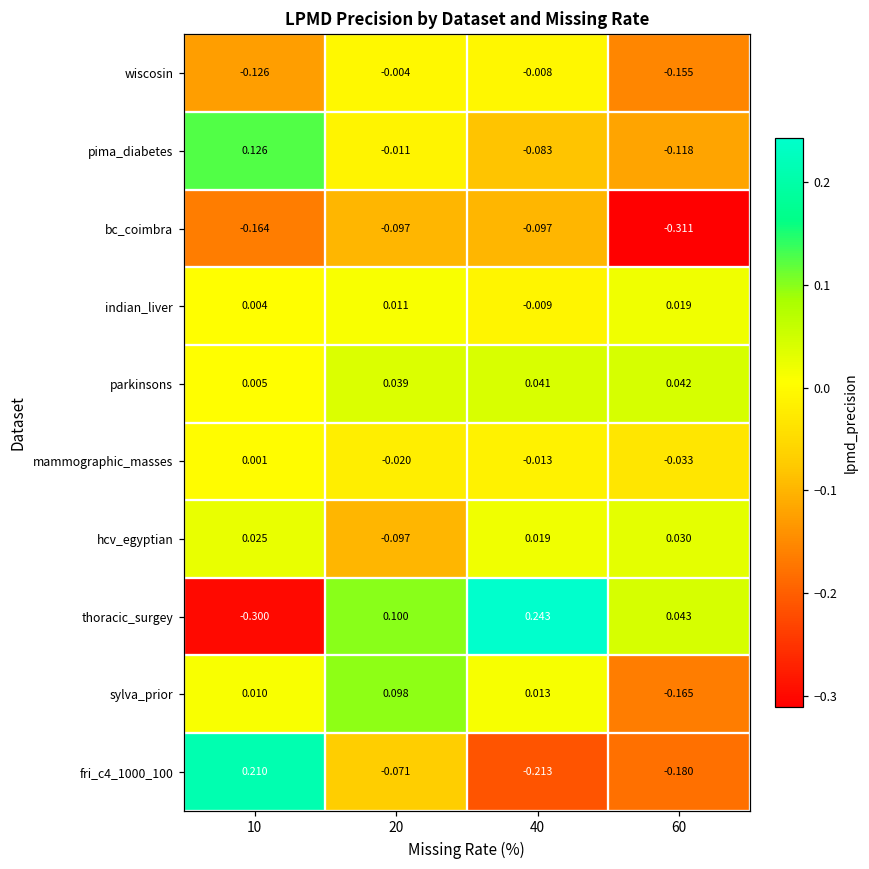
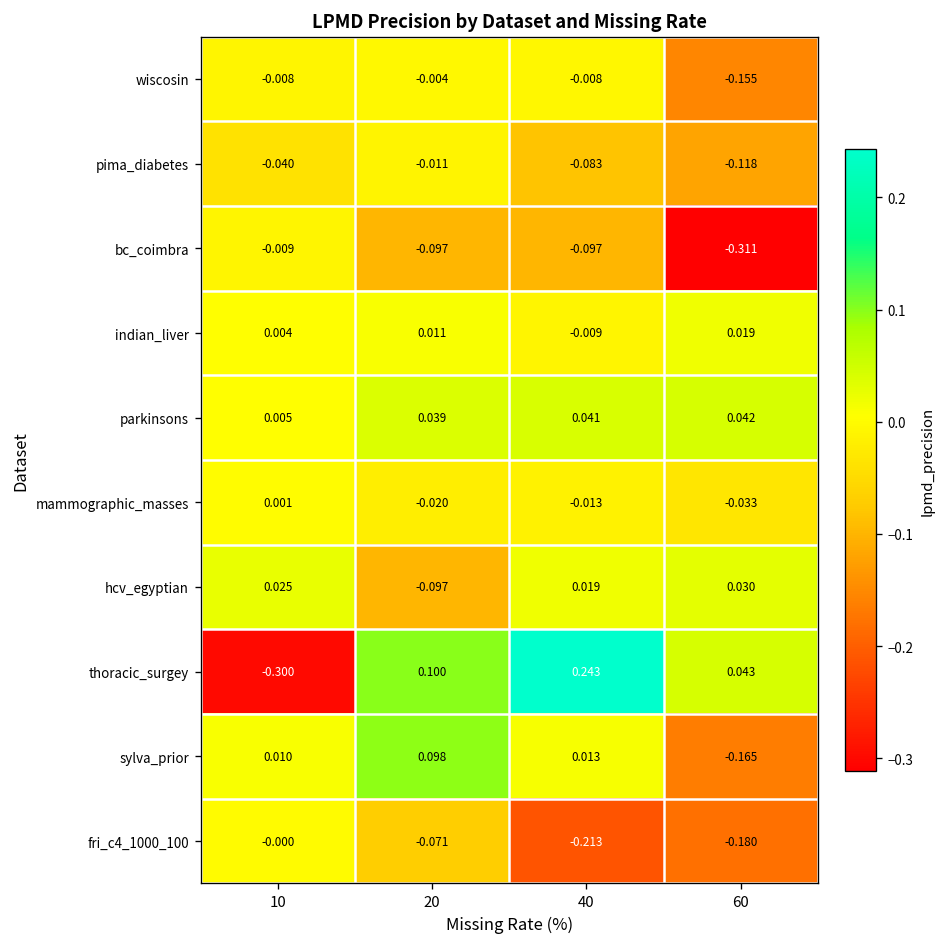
wiscosin, 10: -0.126 -> -0.008
pima_diabetes, 10: 0.126 -> -0.040
bc_coimbra, 10: -0.164 -> -0.009
fri_c4_1000_100, 10: 0.210 -> -0.000
